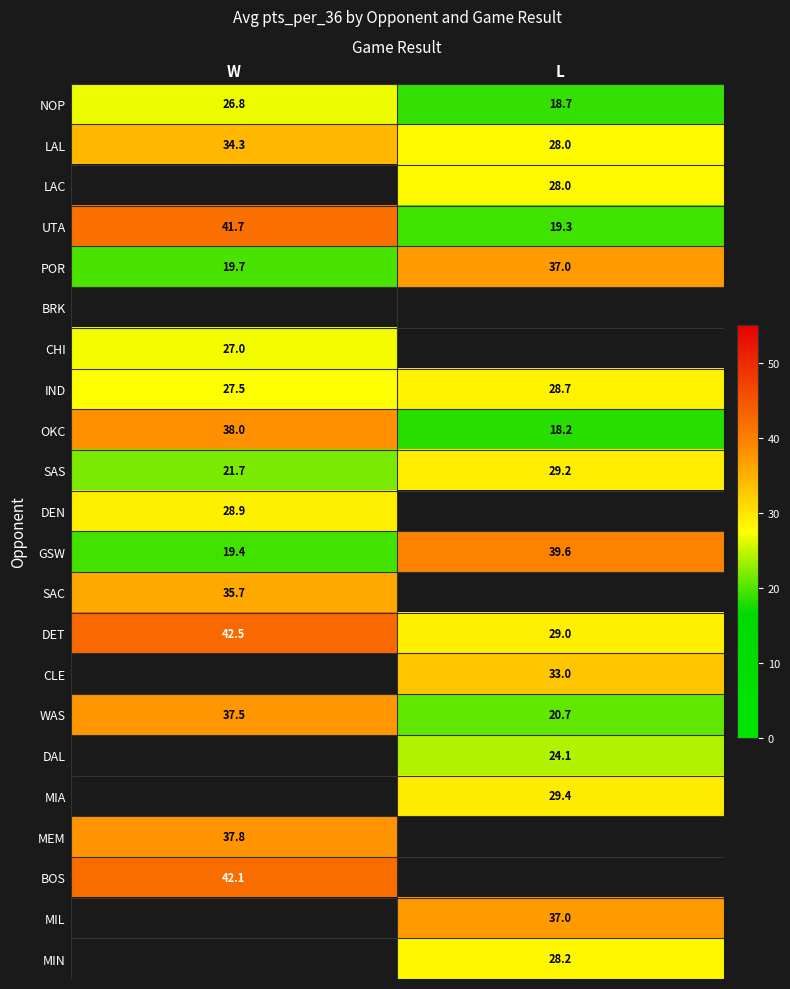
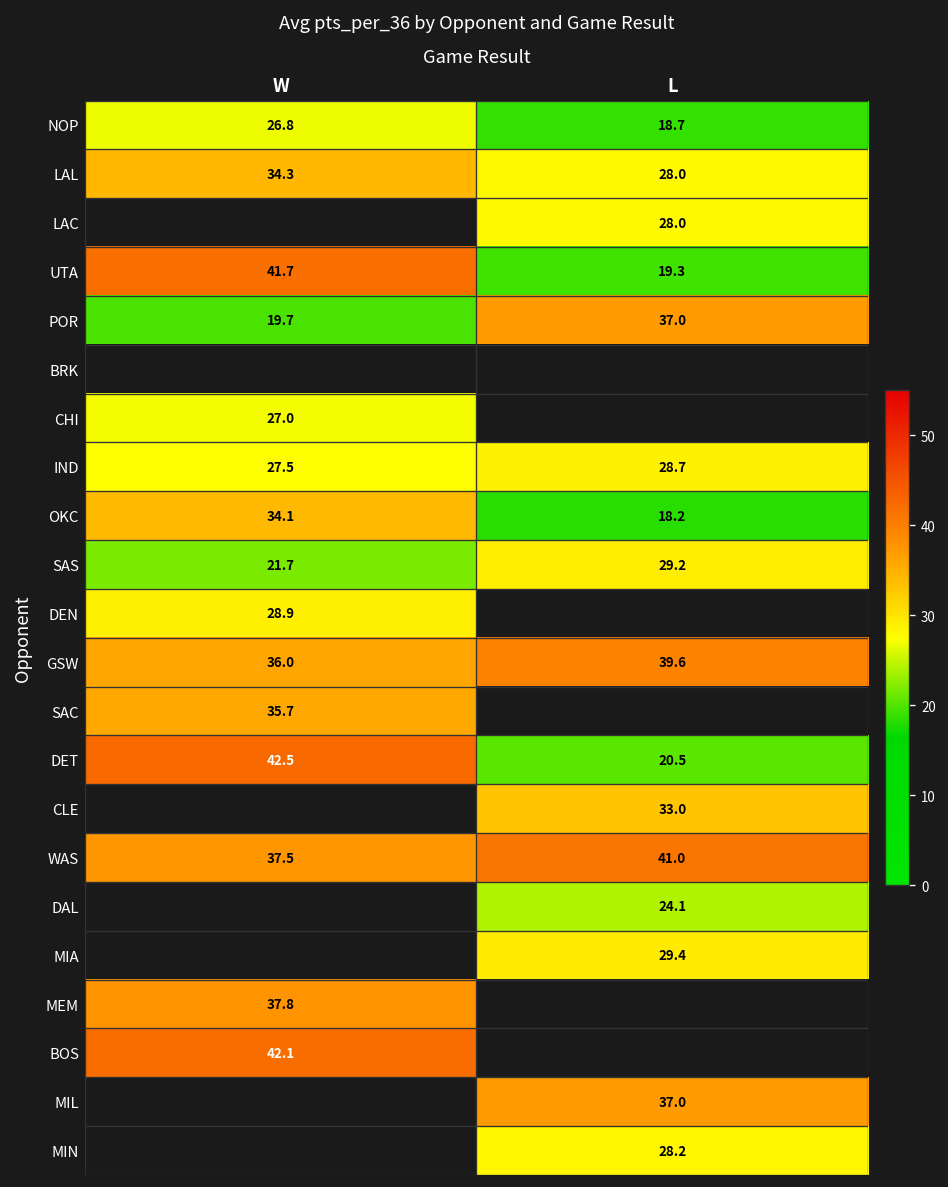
OKC, W: 38.0 -> 34.1
GSW, W: 19.4 -> 36.0
DET, L: 29.0 -> 20.5
WAS, L: 20.7 -> 41.0
